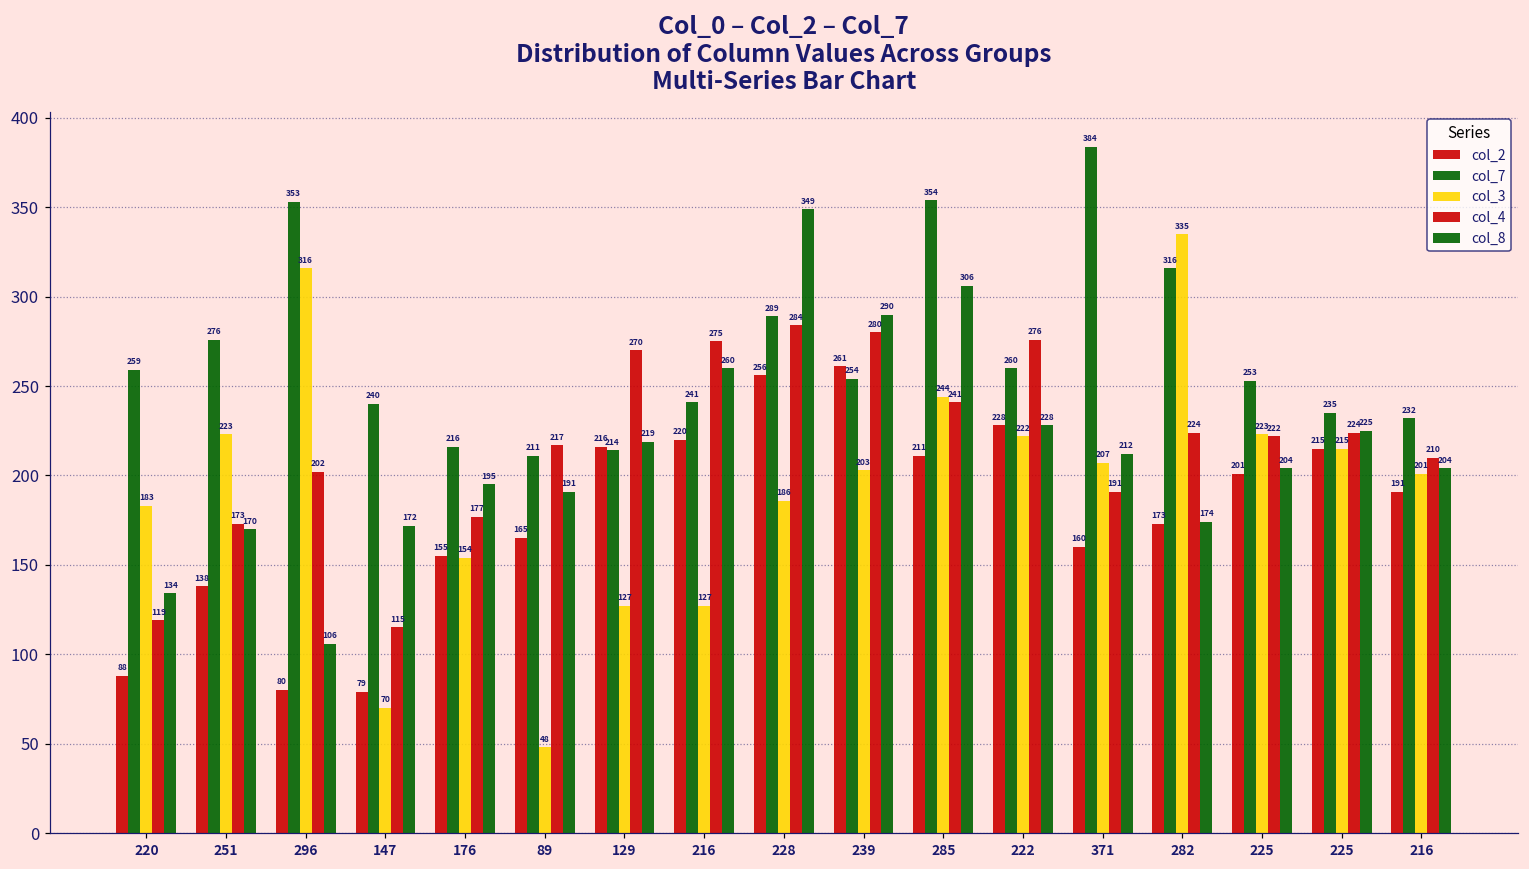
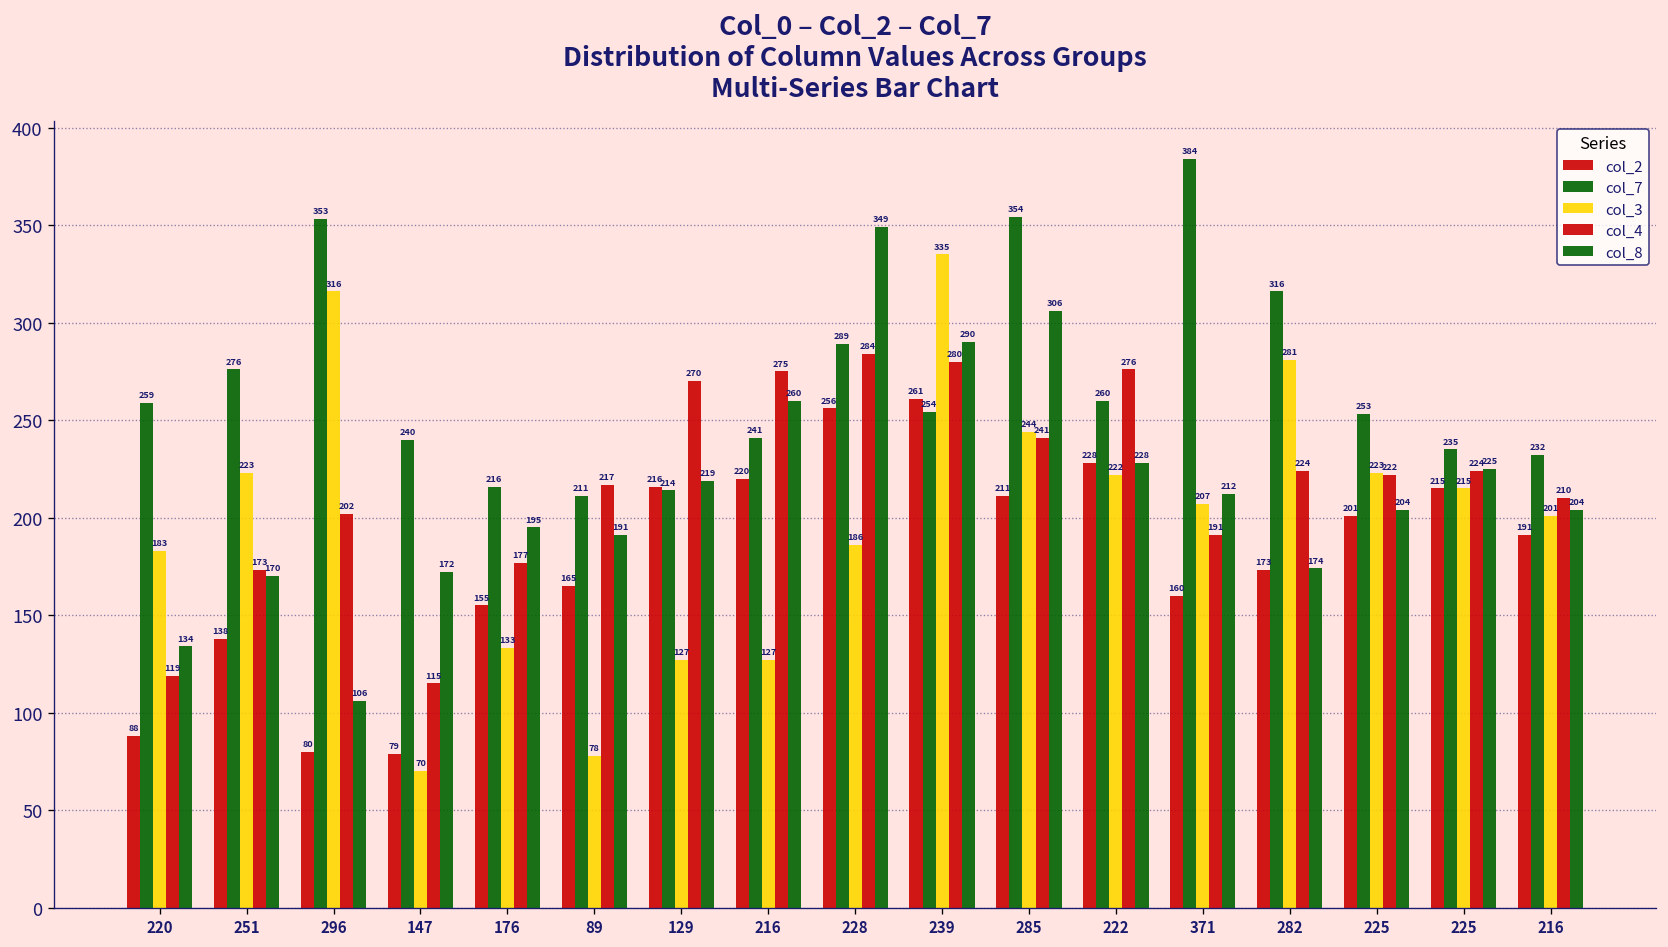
col_3, 176: 154 -> 133
col_3, 89: 48 -> 78
col_3, 239: 203 -> 335
col_3, 282: 335 -> 281
